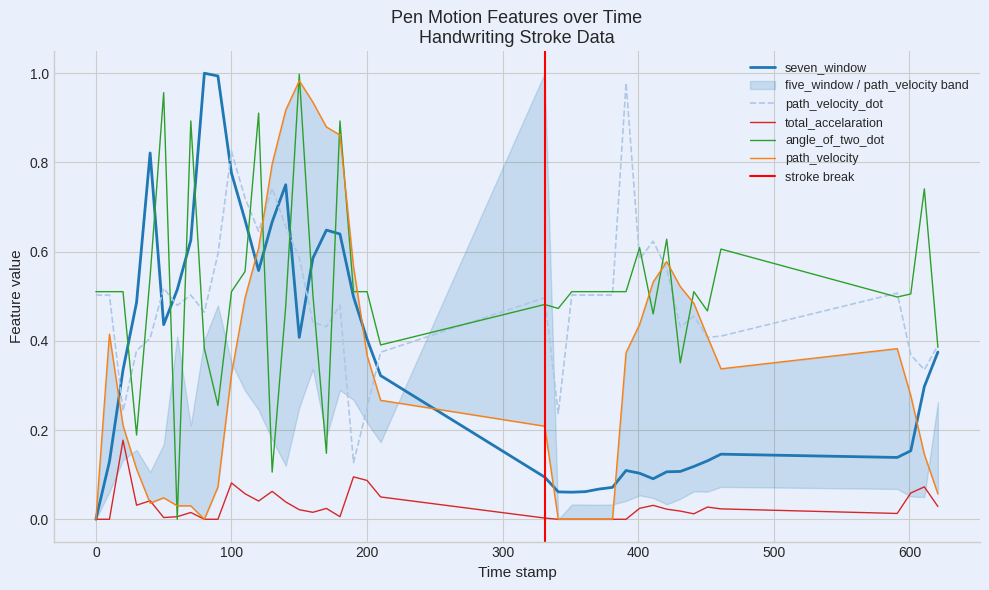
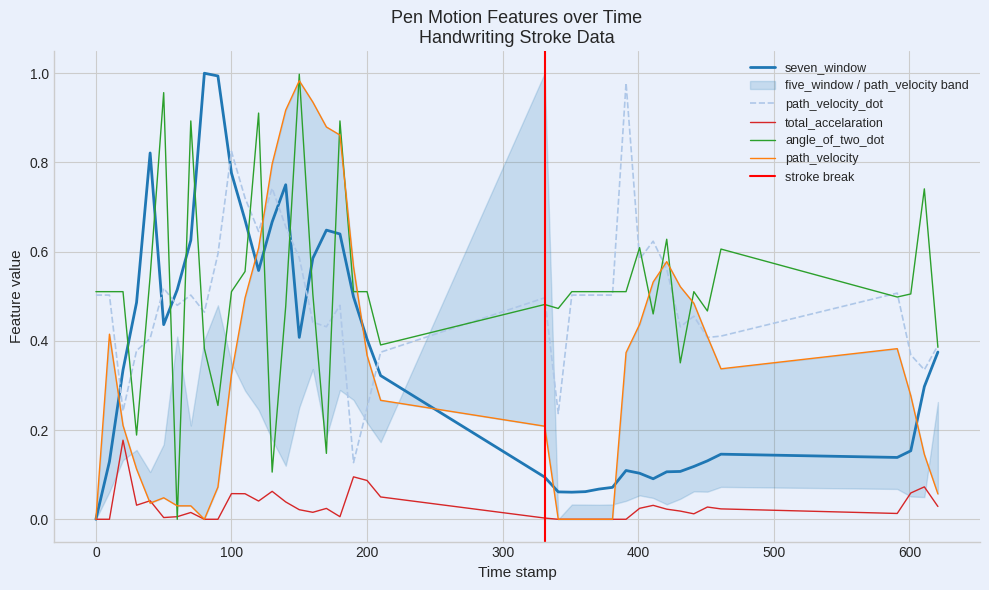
total_accelaration, 100: 0.08 -> 0.06
